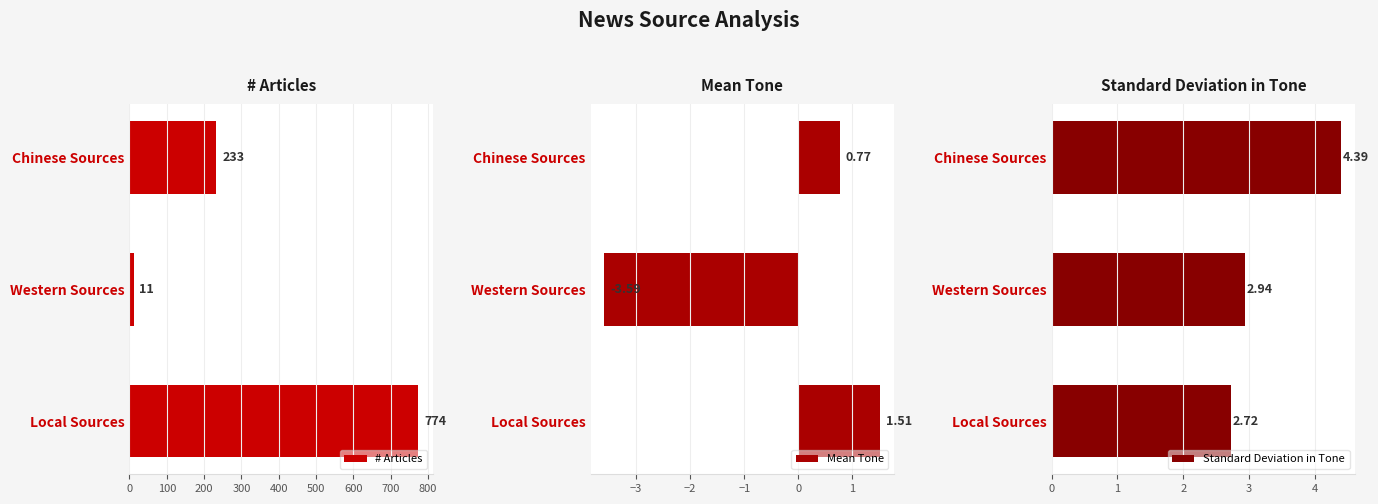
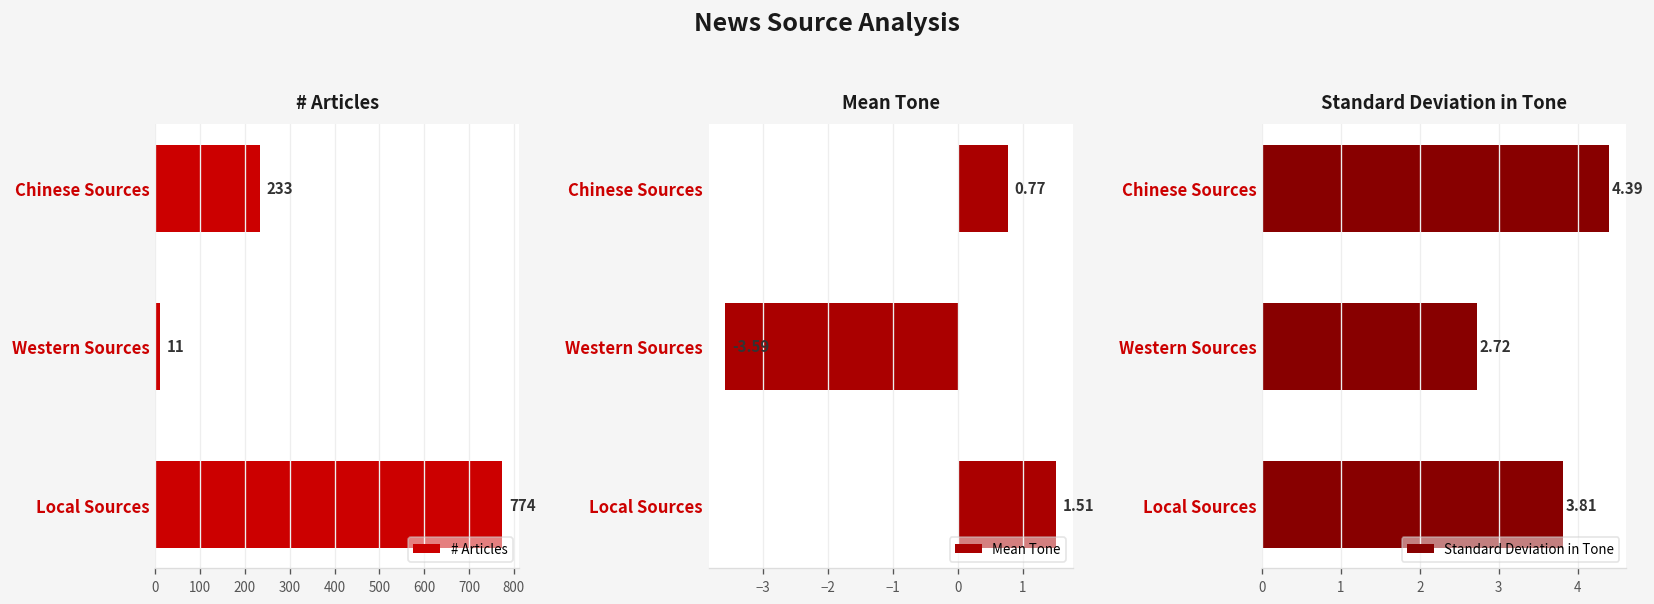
Standard Deviation in Tone, Western Sources: 2.94 -> 2.72
Standard Deviation in Tone, Local Sources: 2.72 -> 3.81
